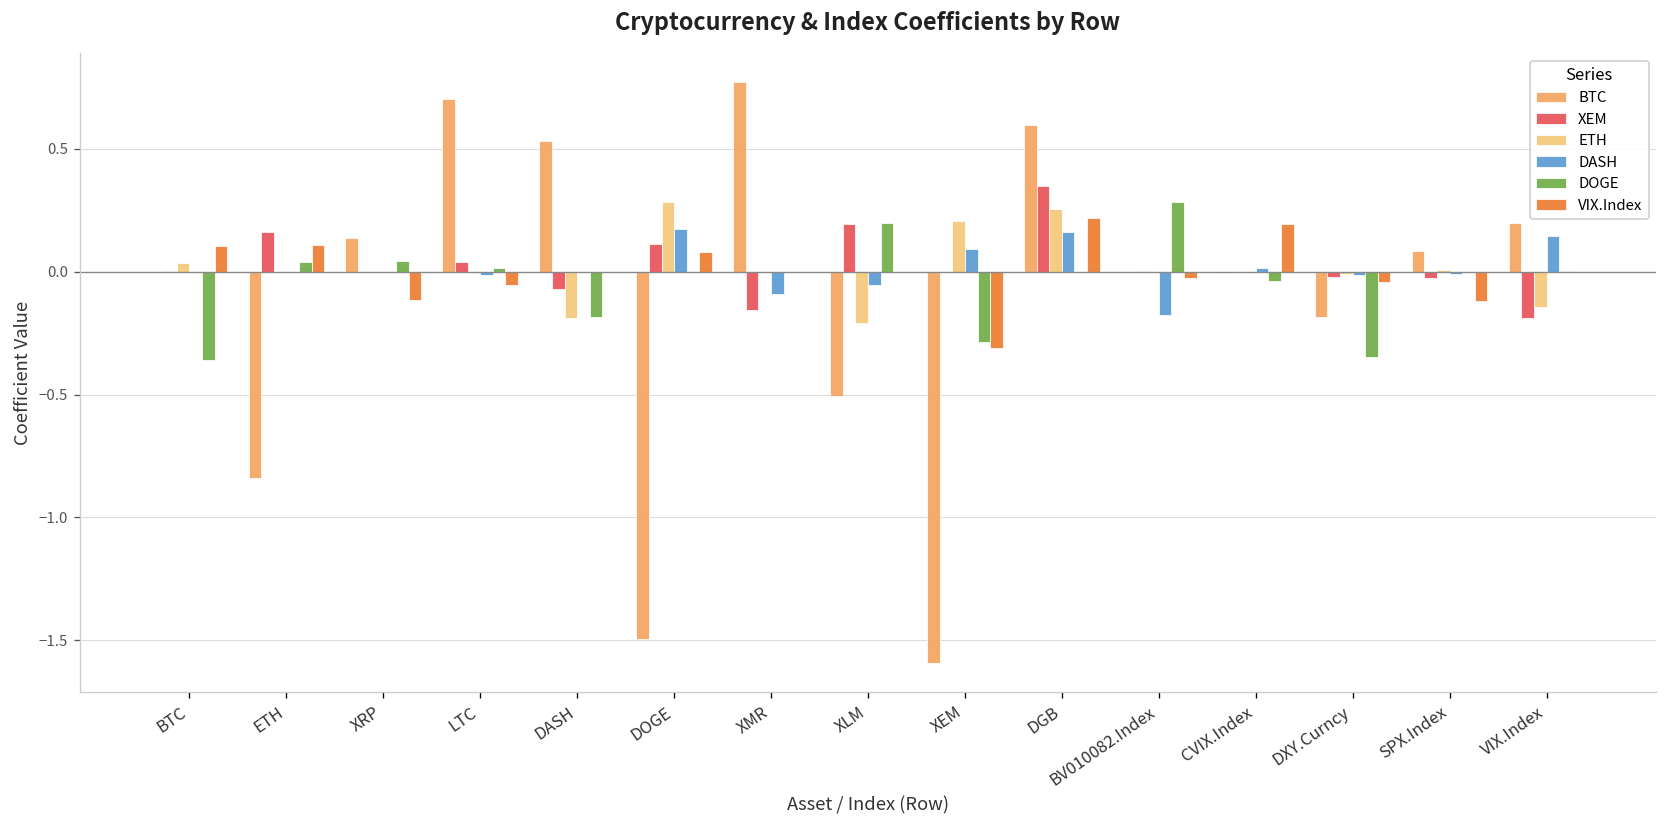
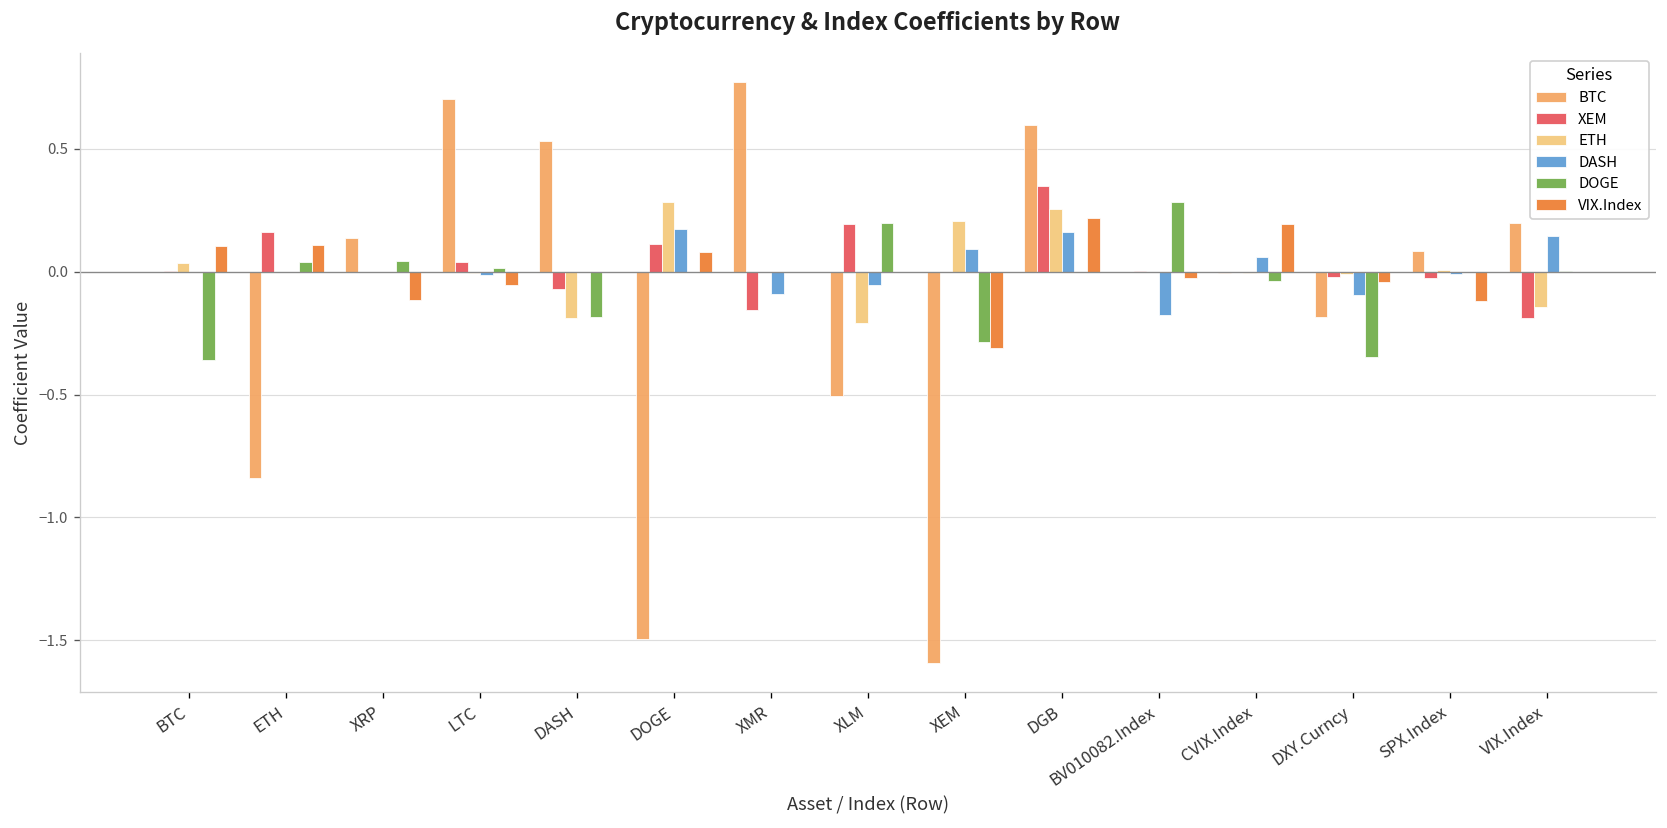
DASH, CVIX.Index: 0.02 -> 0.06
DASH, DXY.Curncy: -0.01 -> -0.09
